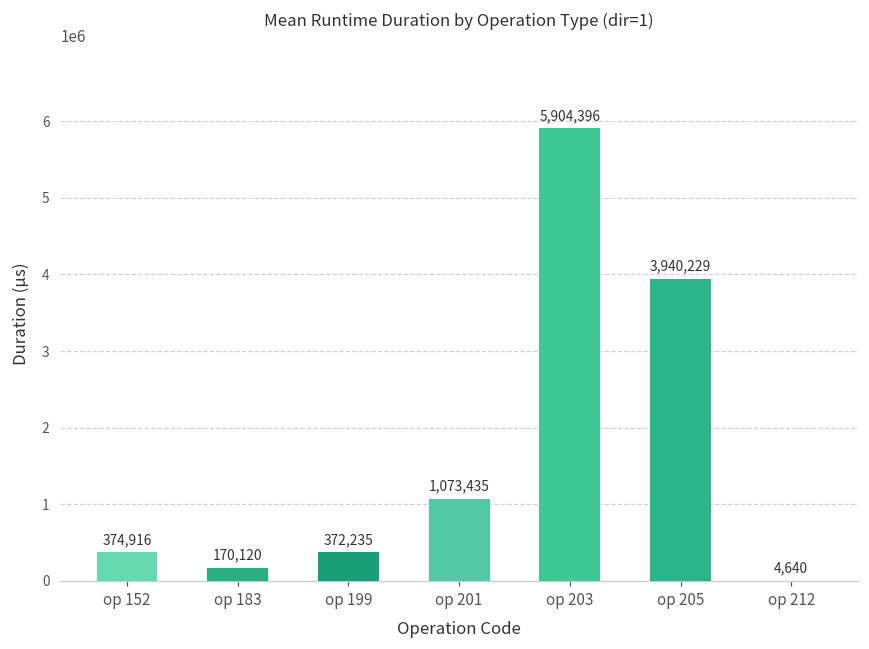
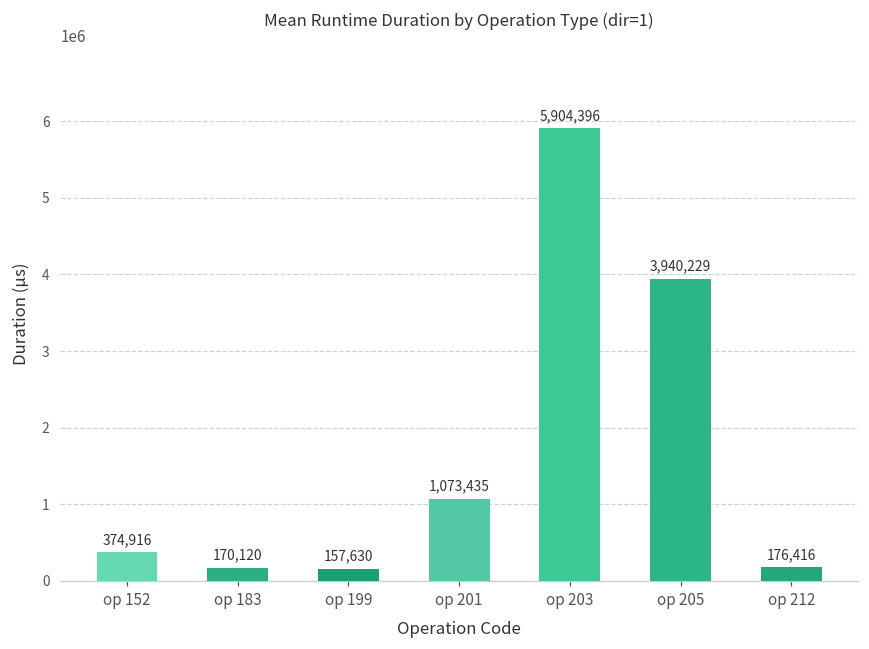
op 199: 372,235 -> 157,630
op 212: 4,640 -> 176,416
